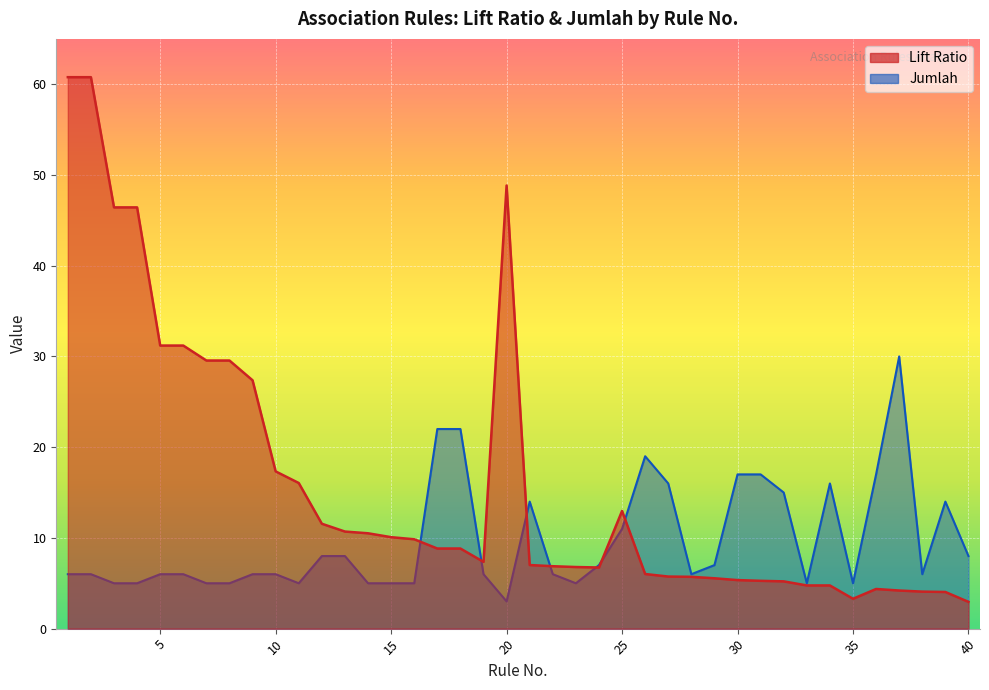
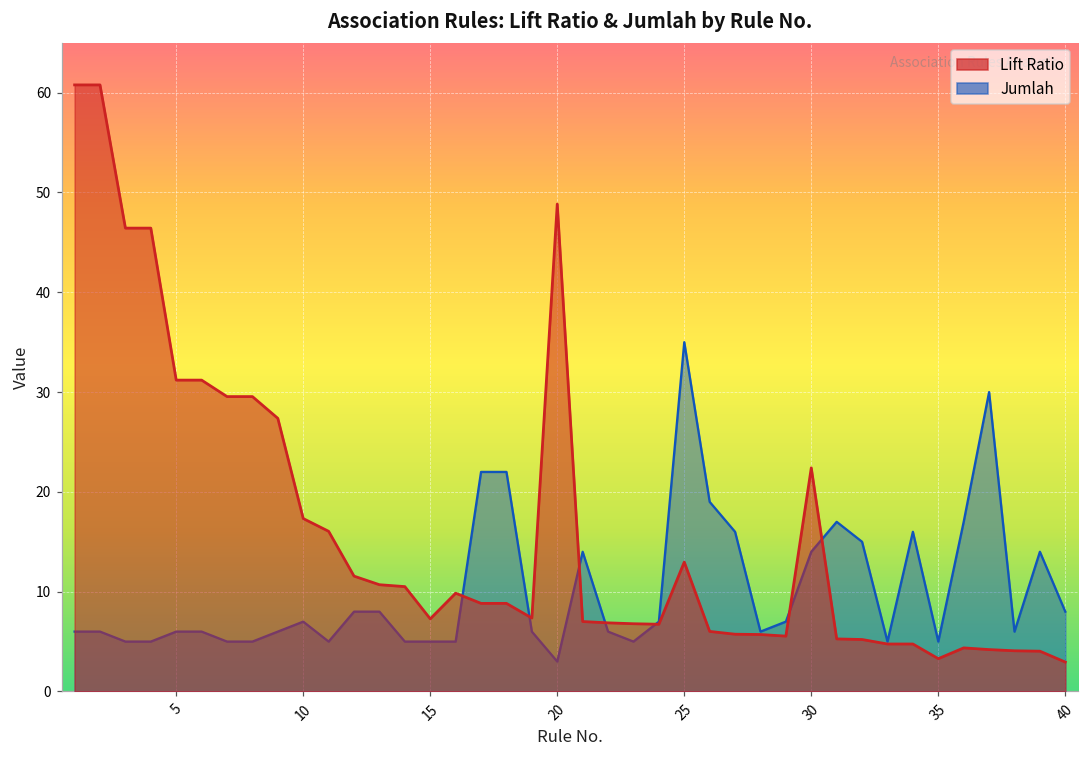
Jumlah, 10: 6 -> 7
Lift Ratio, 15: 10 -> 7
Jumlah, 25: 11 -> 35
Jumlah, 30: 17 -> 14
Lift Ratio, 30: 5 -> 22
